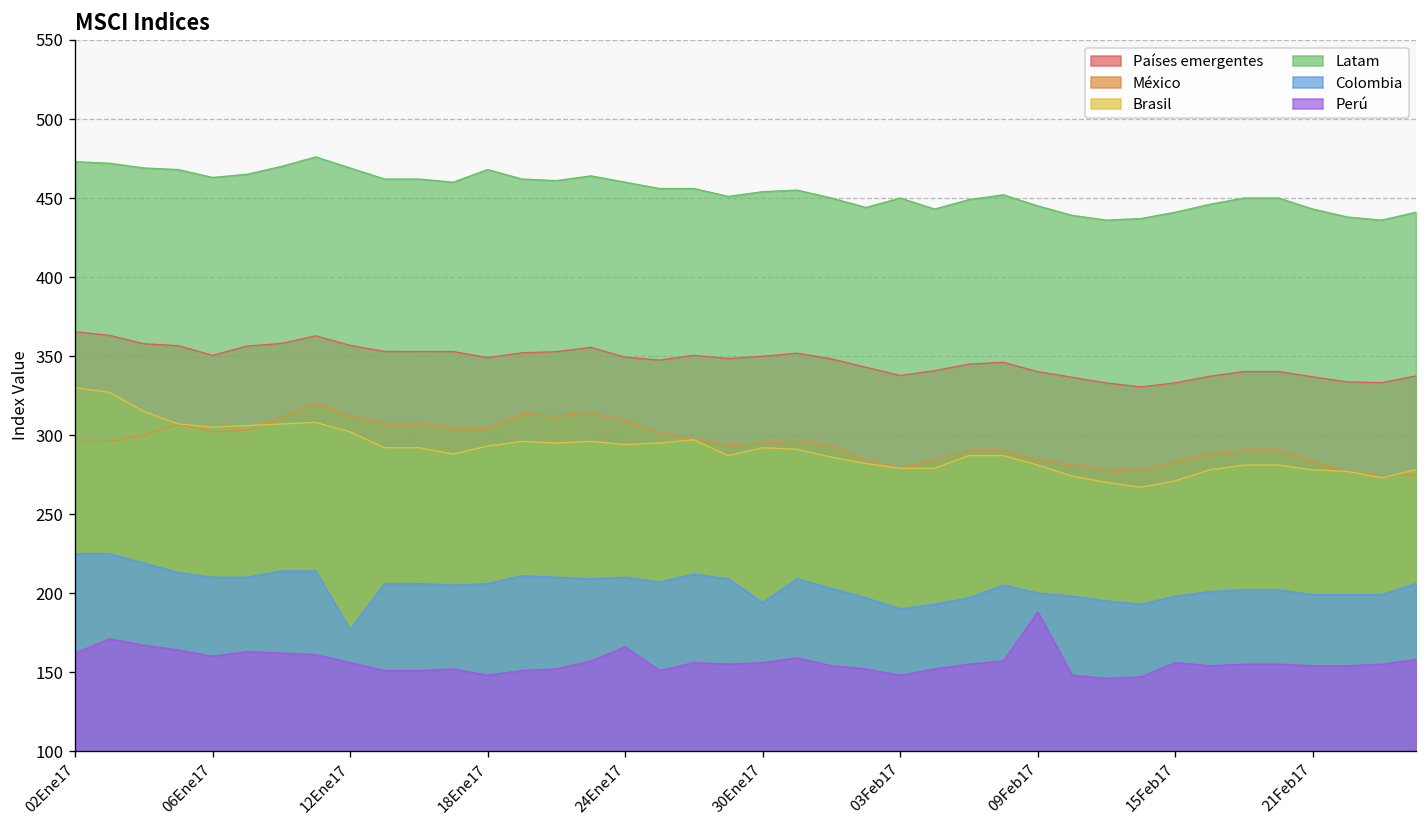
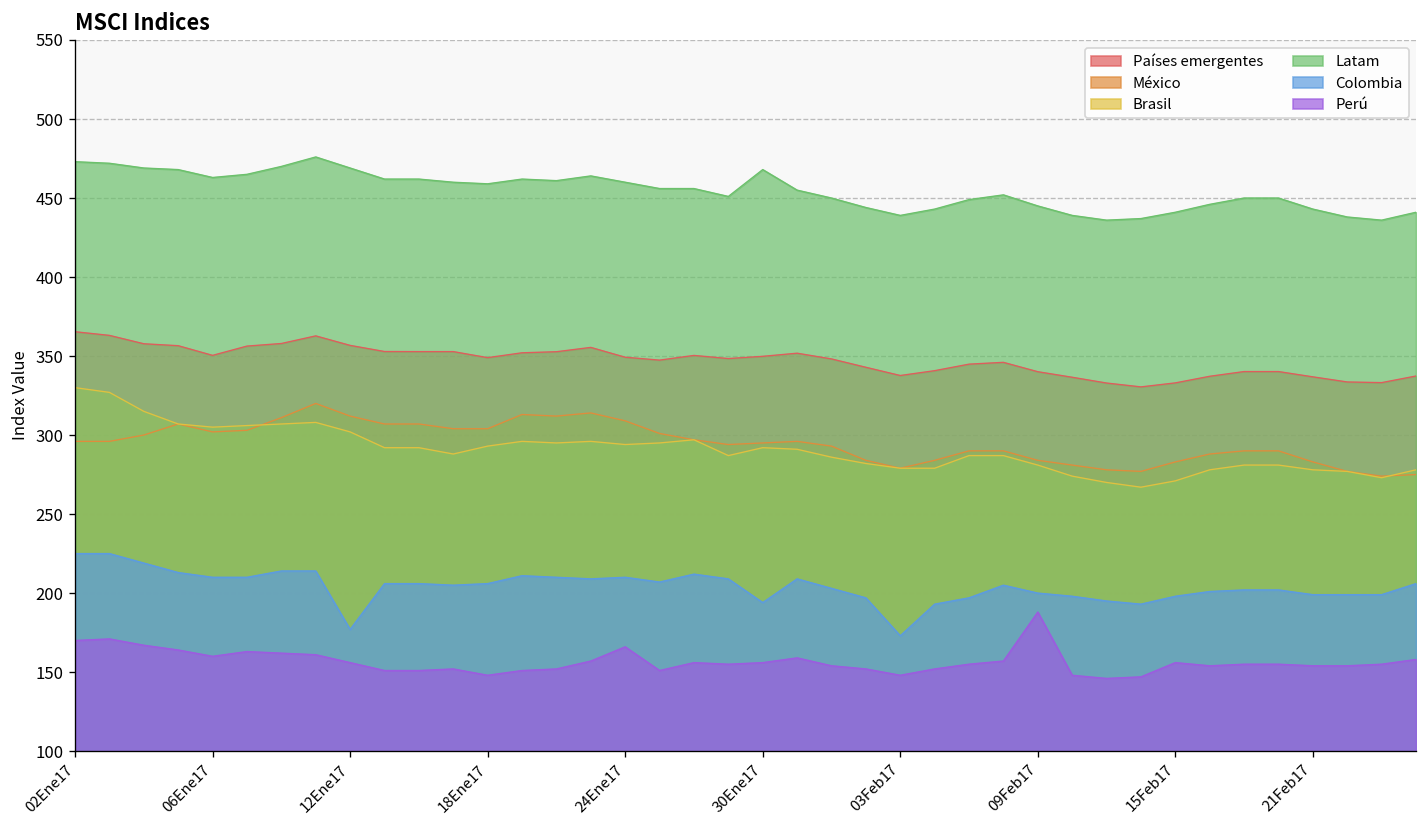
Perú, 02Ene17: 162 -> 170
Latam, 18Ene17: 468 -> 459
Latam, 30Ene17: 454 -> 468
Latam, 03Feb17: 450 -> 439
Colombia, 03Feb17: 190 -> 173
